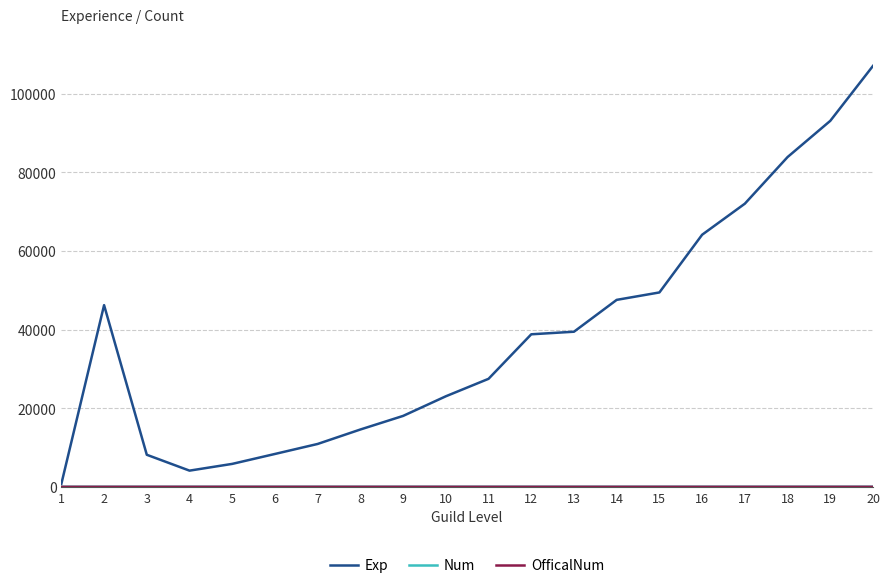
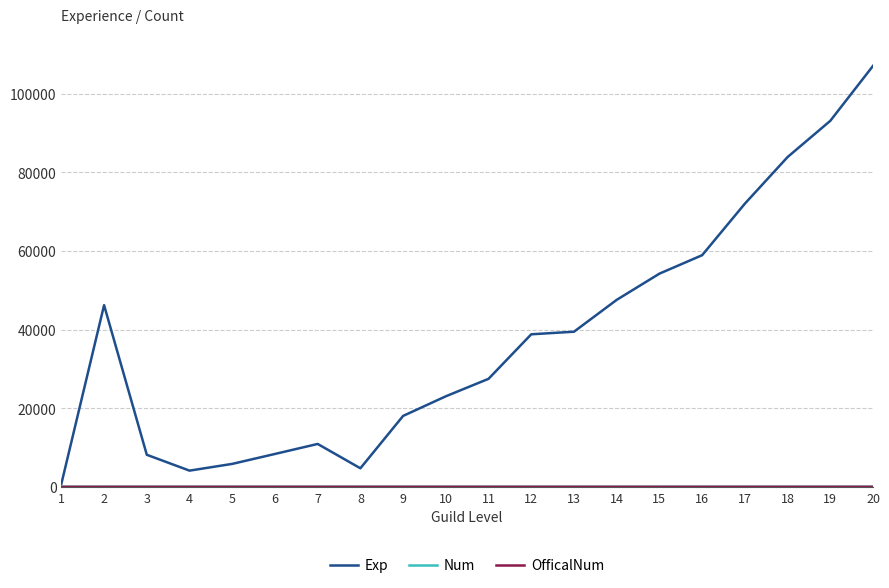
Exp, 8: 15000 -> 5000
Exp, 15: 49000 -> 54000
Exp, 16: 64000 -> 59000
